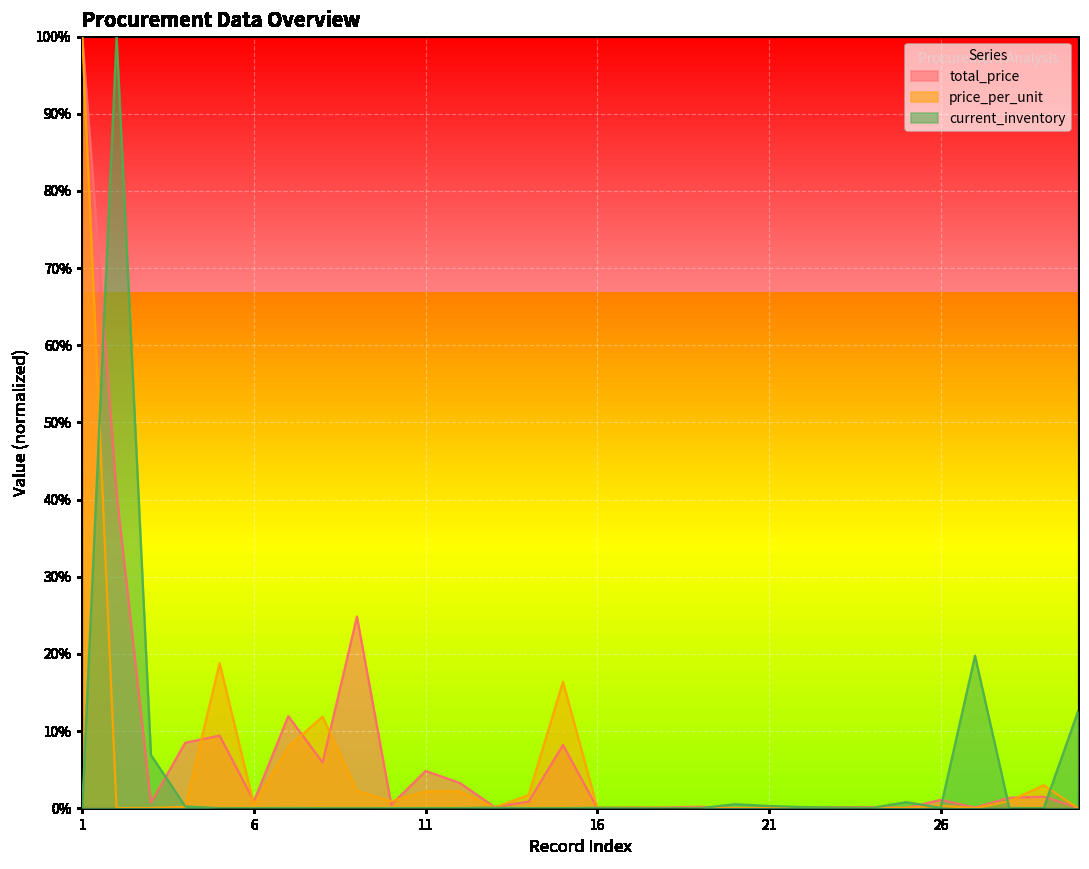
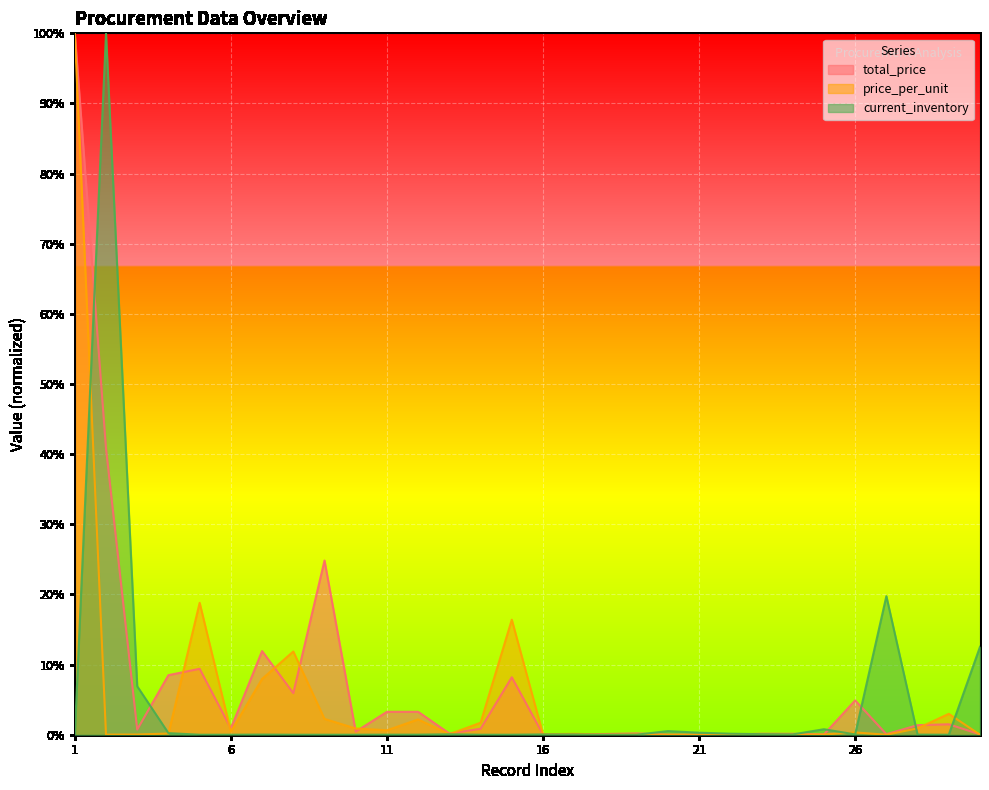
total_price, 11: 5% -> 3%
price_per_unit, 11: 2% -> 1%
total_price, 26: 1% -> 5%
